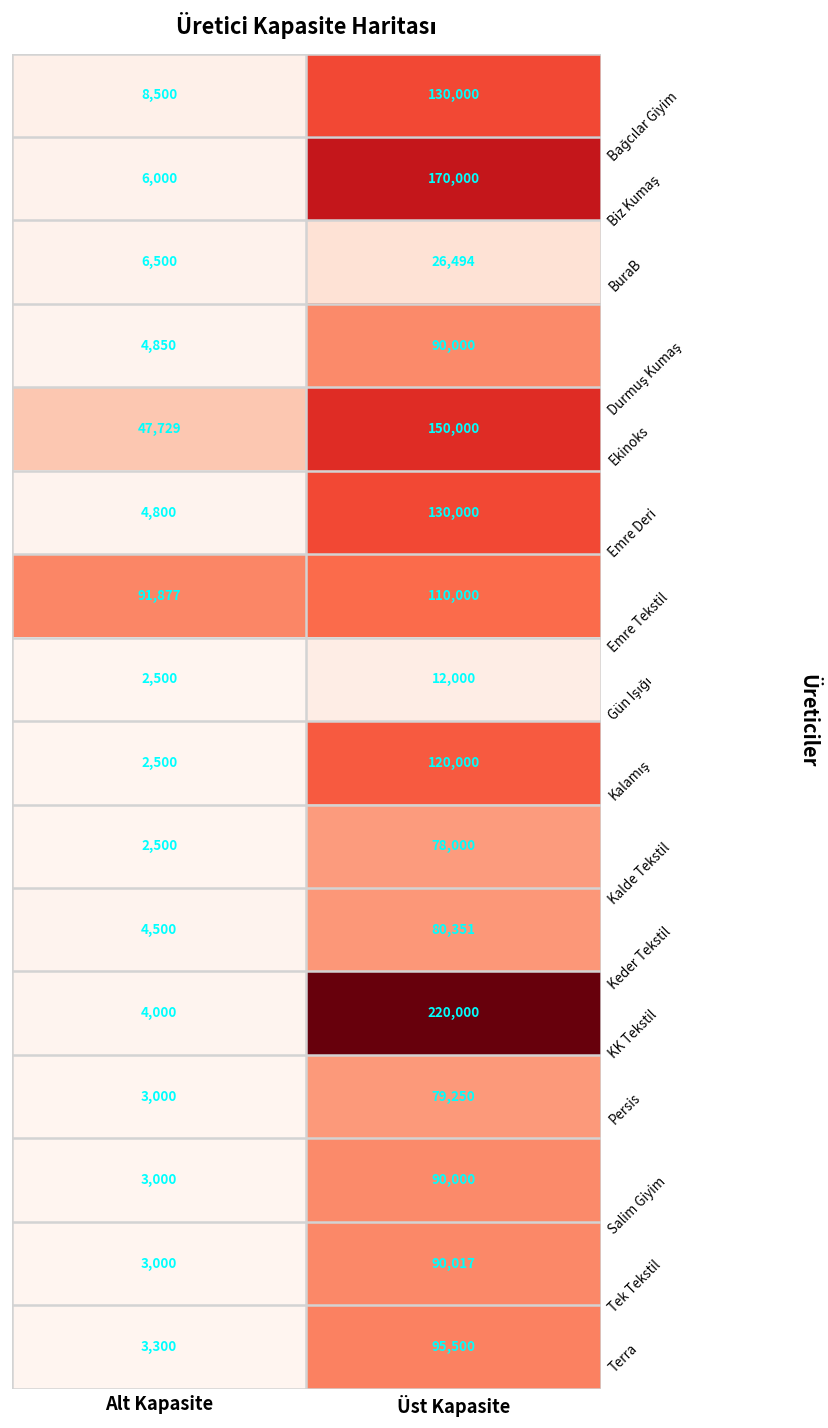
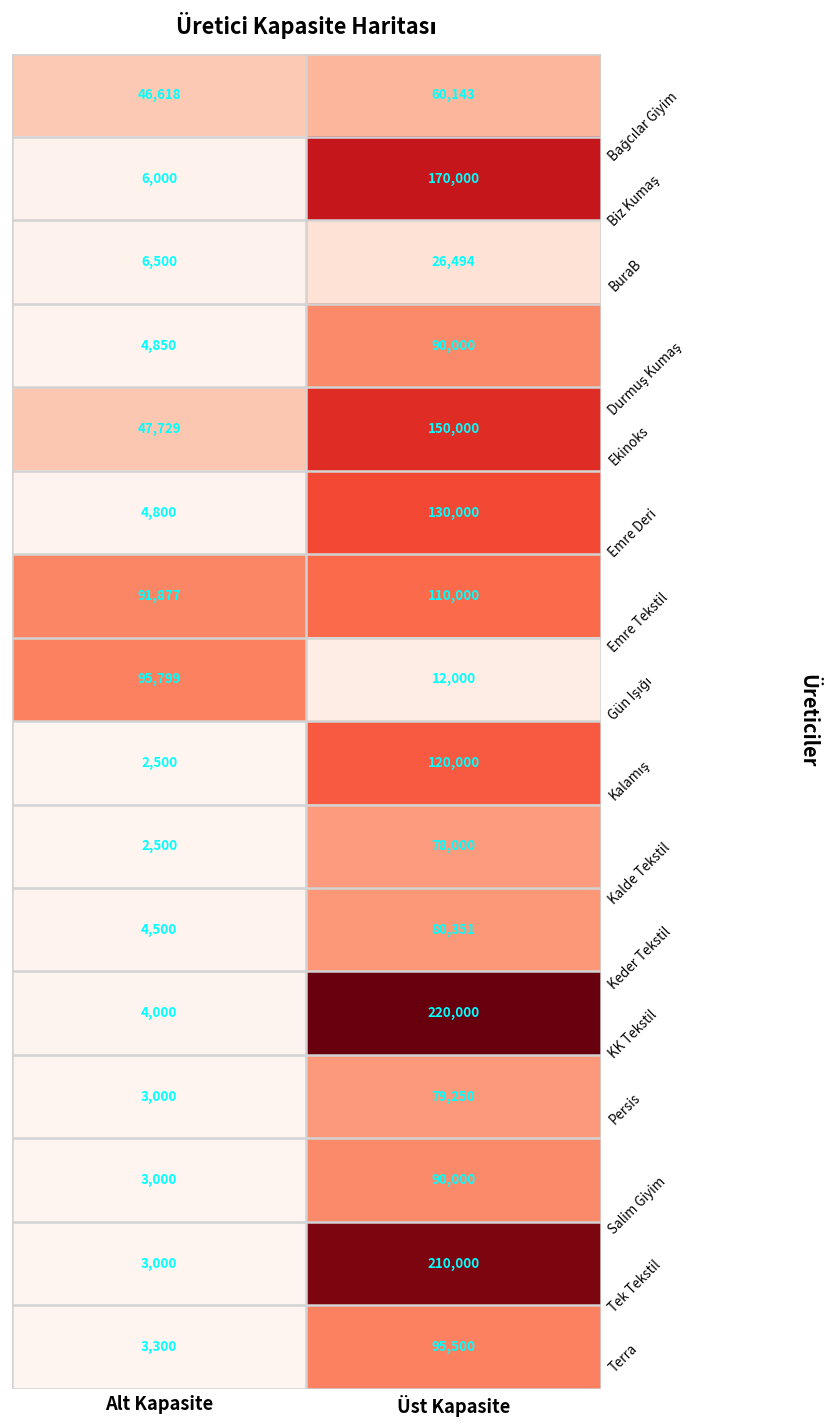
Bağcılar Giyim, Alt Kapasite: 8,500 -> 46,618
Bağcılar Giyim, Üst Kapasite: 130,000 -> 60,143
Gün Işığı, Alt Kapasite: 2,500 -> 95,799
Tek Tekstil, Üst Kapasite: 90,017 -> 210,000
